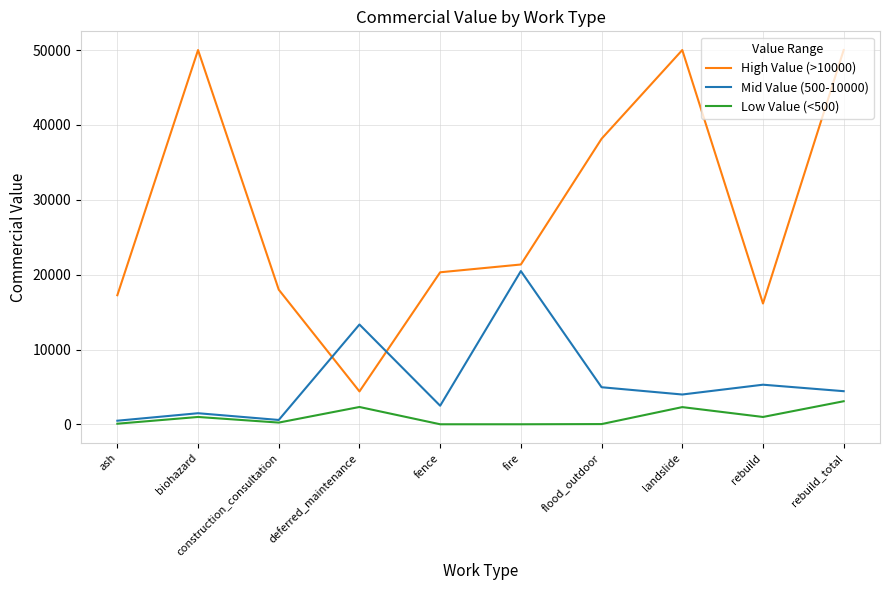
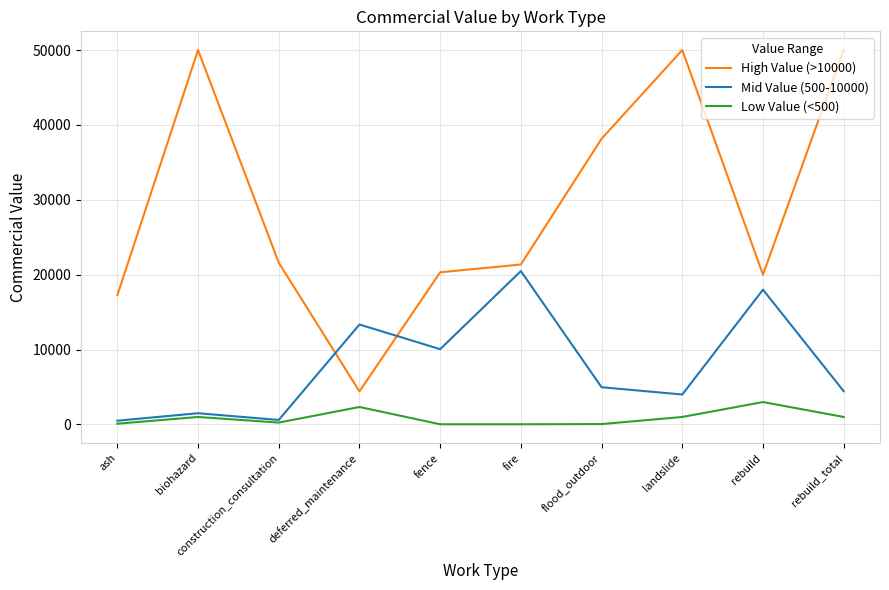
High Value (>10000), construction_consultation: 18000 -> 22000
Mid Value (500-10000), fence: 3000 -> 10000
Low Value (<500), landslide: 2000 -> 1000
High Value (>10000), rebuild: 16000 -> 20000
Mid Value (500-10000), rebuild: 5000 -> 18000
Low Value (<500), rebuild: 1000 -> 3000
Low Value (<500), rebuild_total: 3000 -> 1000
